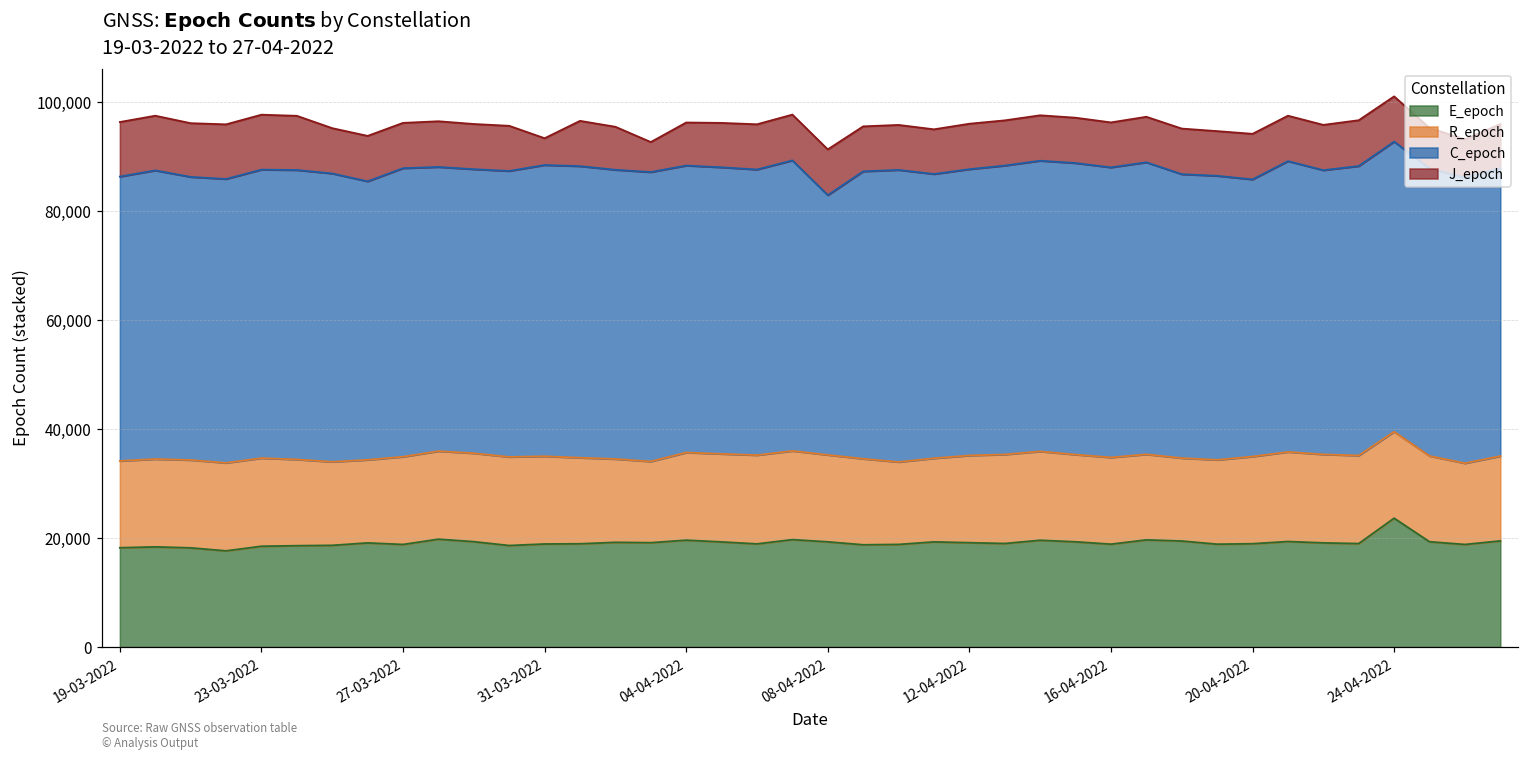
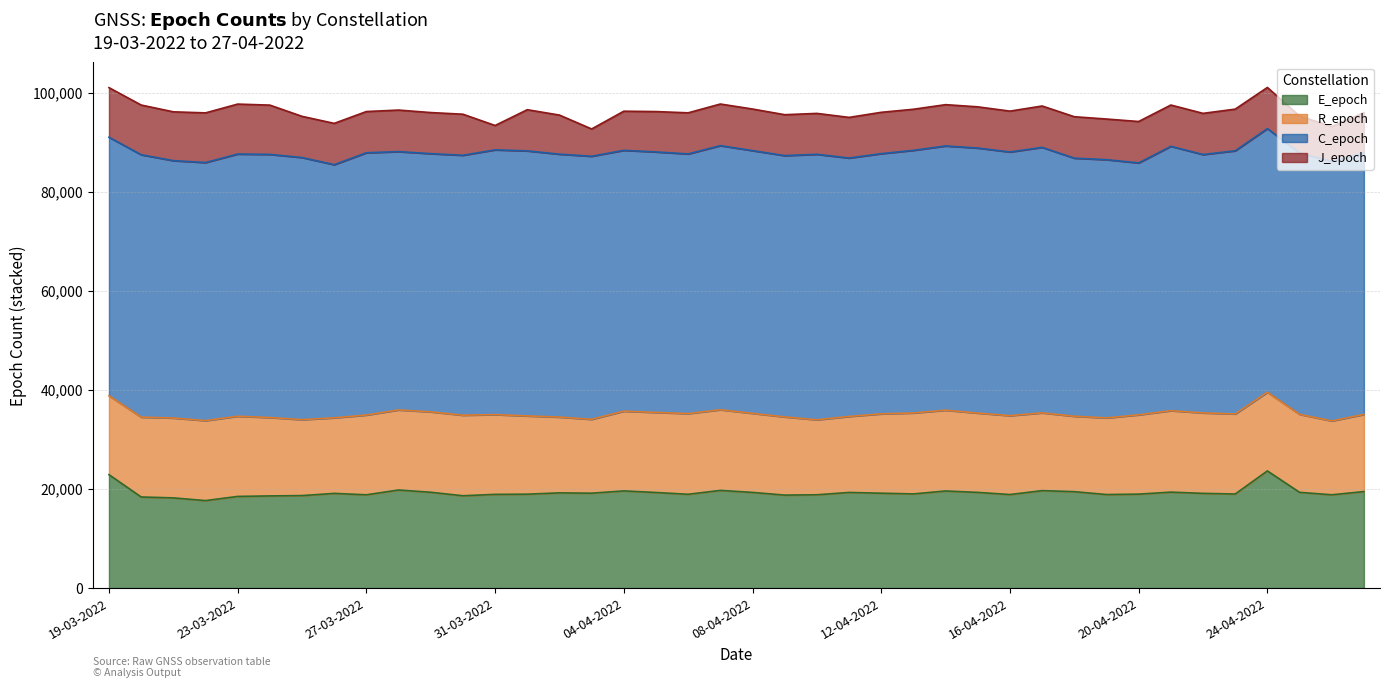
E_epoch, 19-03-2022: 18,000 -> 23,000
C_epoch, 08-04-2022: 48,000 -> 53,000
